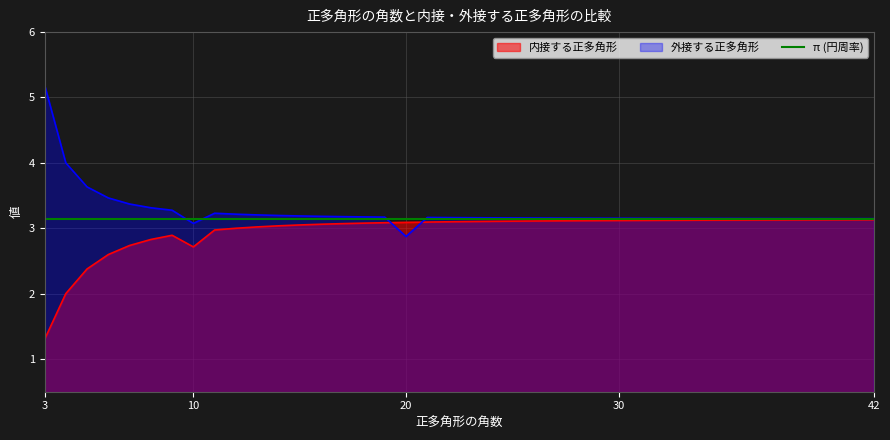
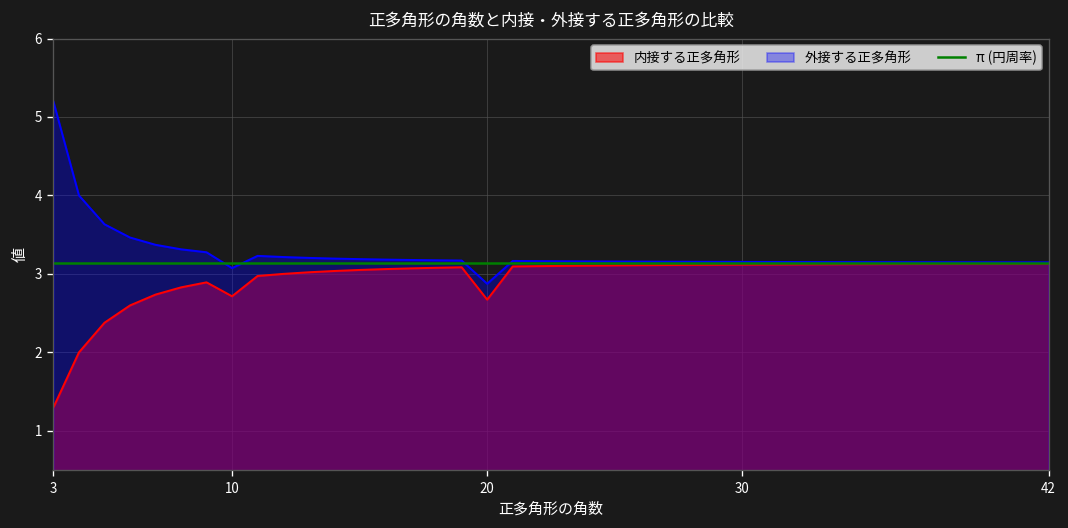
内接する正多角形, 20: 3.1 -> 2.7
